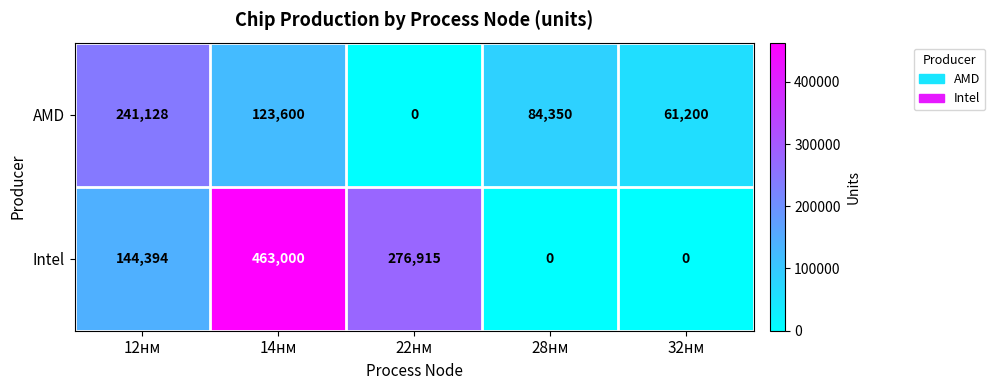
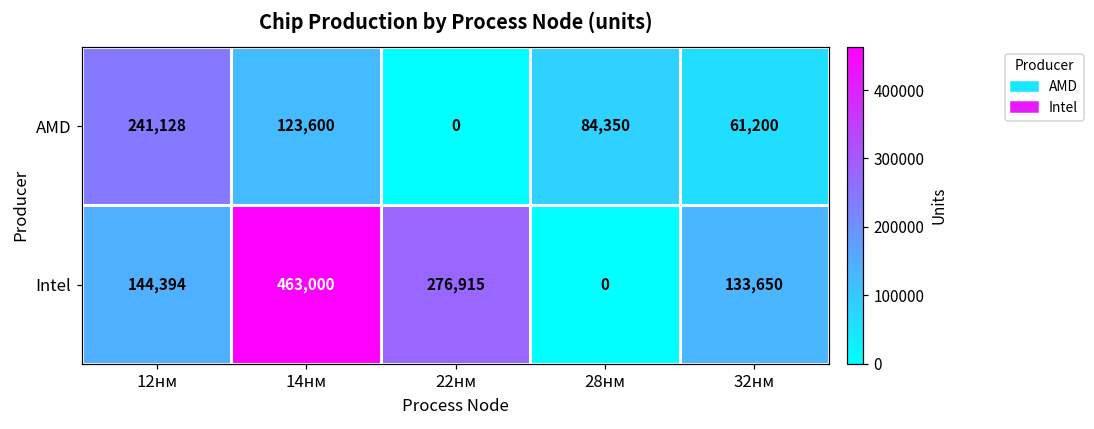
Intel, 32нм: 0 -> 133,650
